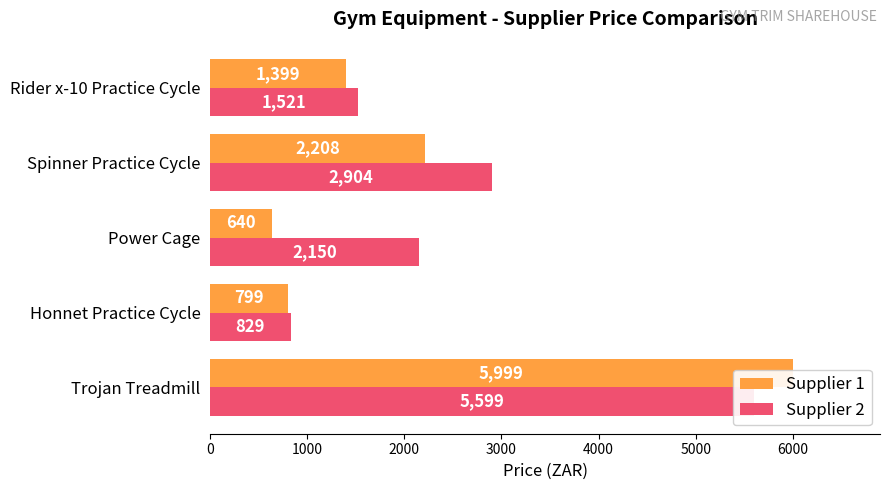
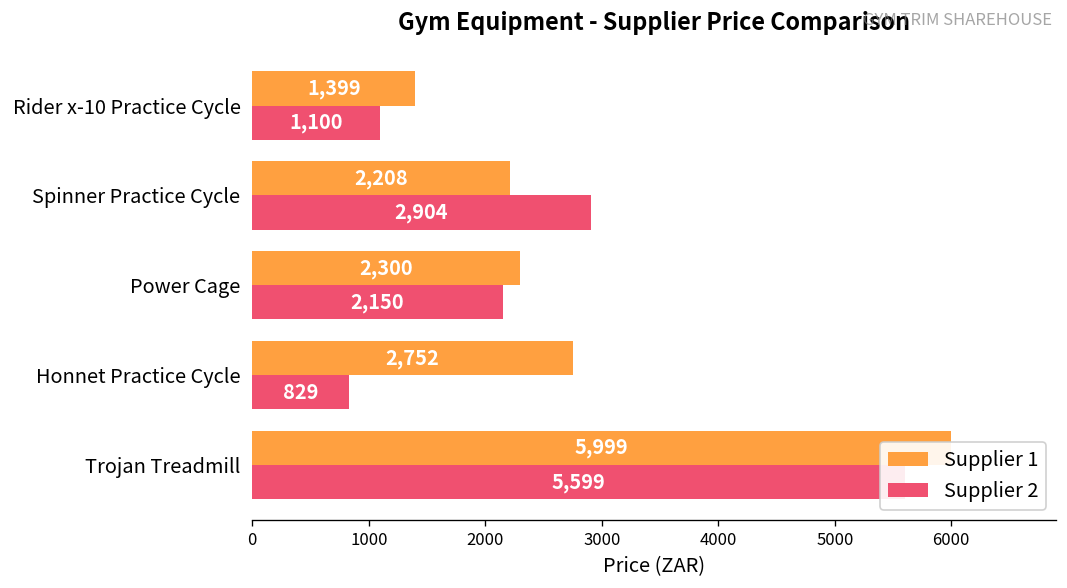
Supplier 2, Rider x-10 Practice Cycle: 1,521 -> 1,100
Supplier 1, Power Cage: 640 -> 2,300
Supplier 1, Honnet Practice Cycle: 799 -> 2,752
